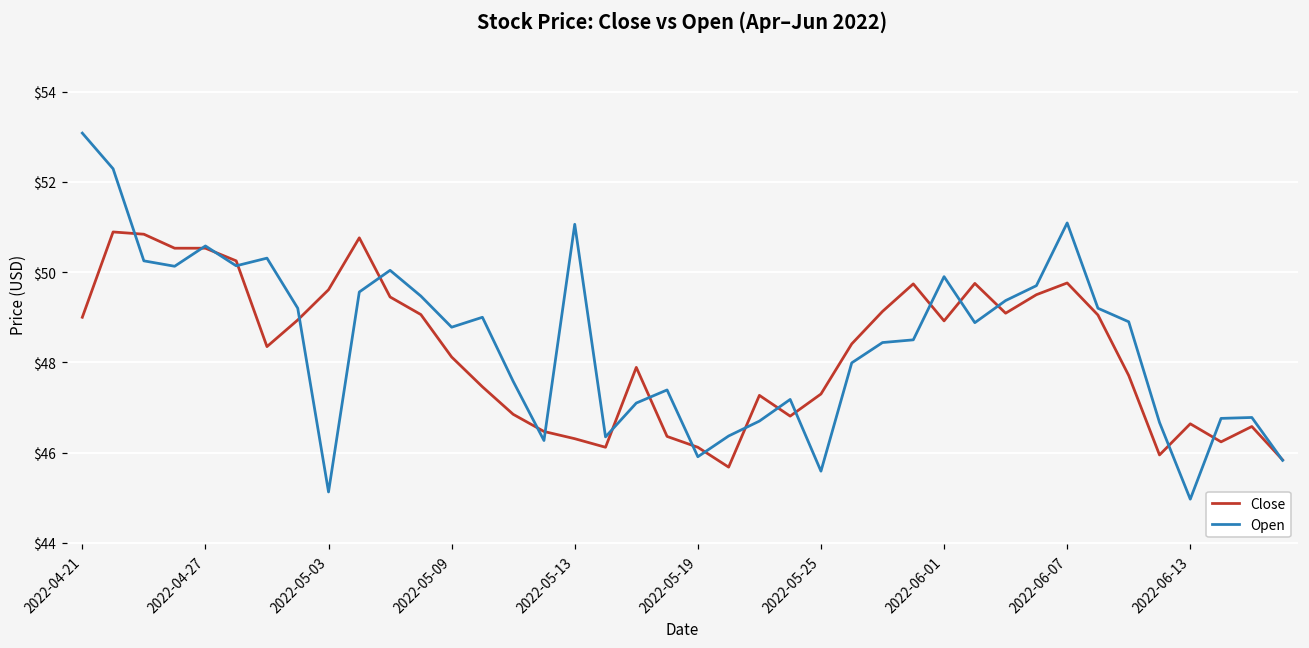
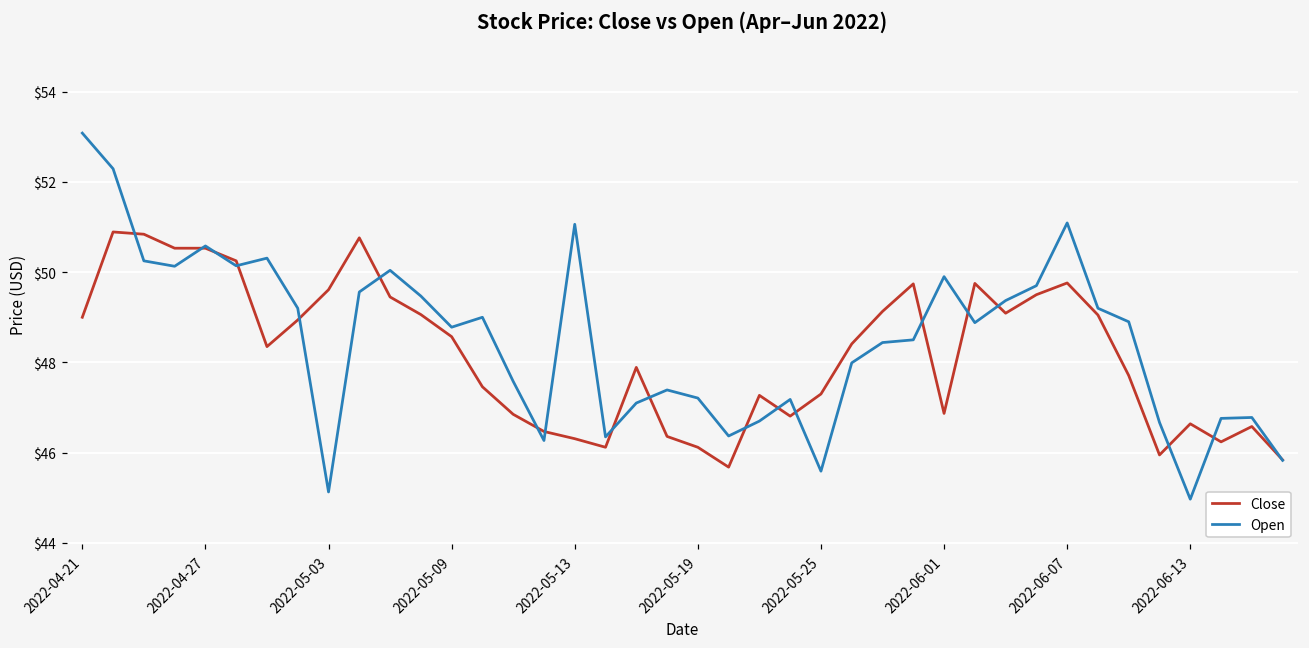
Close, 2022-05-09: $48.1 -> $48.6
Open, 2022-05-19: $45.9 -> $47.2
Close, 2022-06-01: $48.9 -> $46.9
